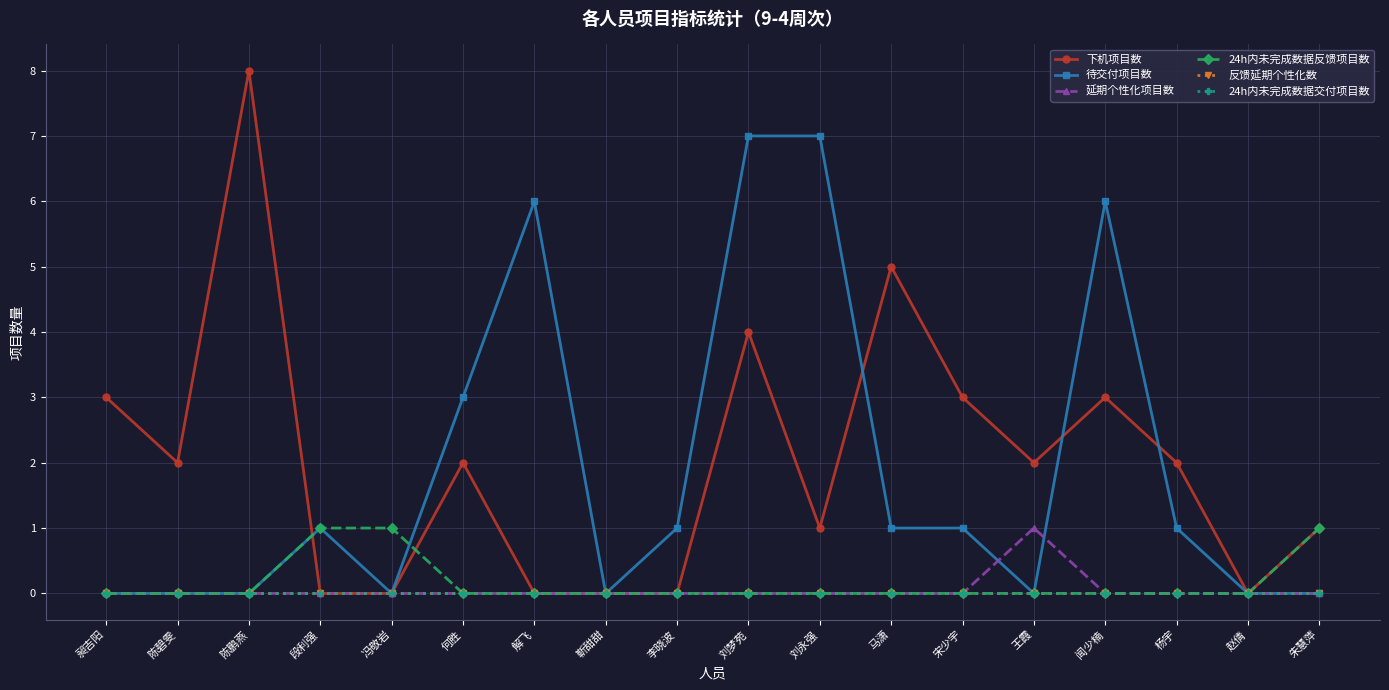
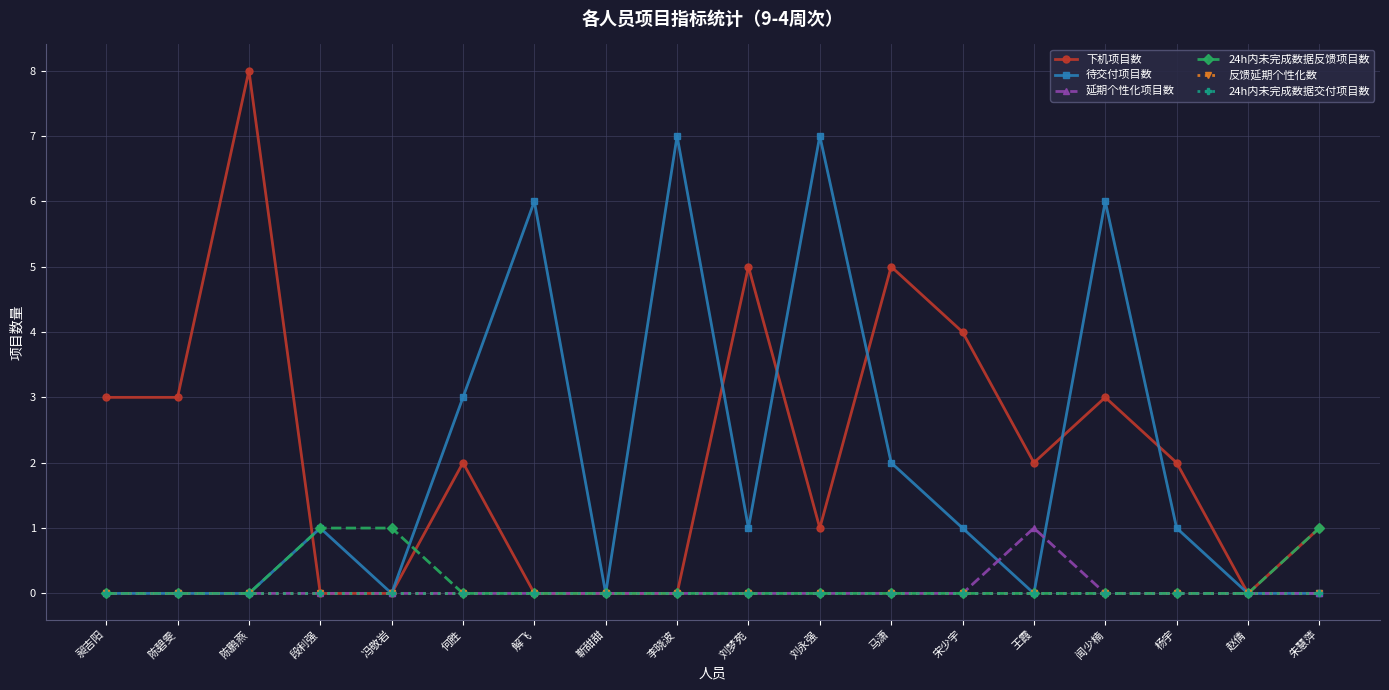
下机项目数, 陈碧雯: 2 -> 3
待交付项目数, 李晓波: 1 -> 7
下机项目数, 刘梦苑: 4 -> 5
待交付项目数, 刘梦苑: 7 -> 1
待交付项目数, 马潇: 1 -> 2
下机项目数, 宋少宇: 3 -> 4
